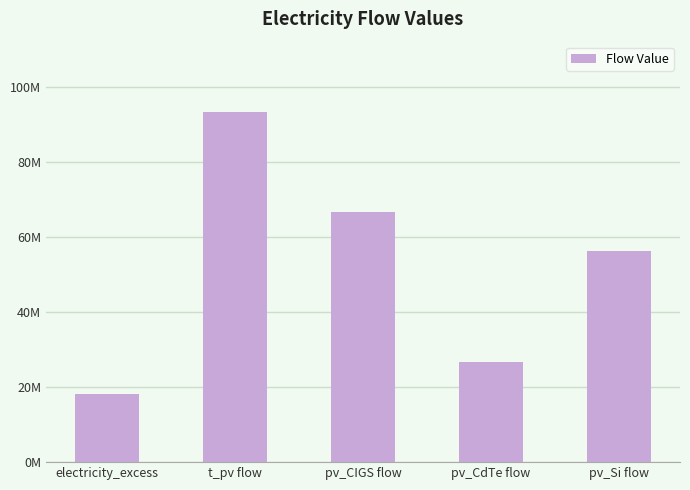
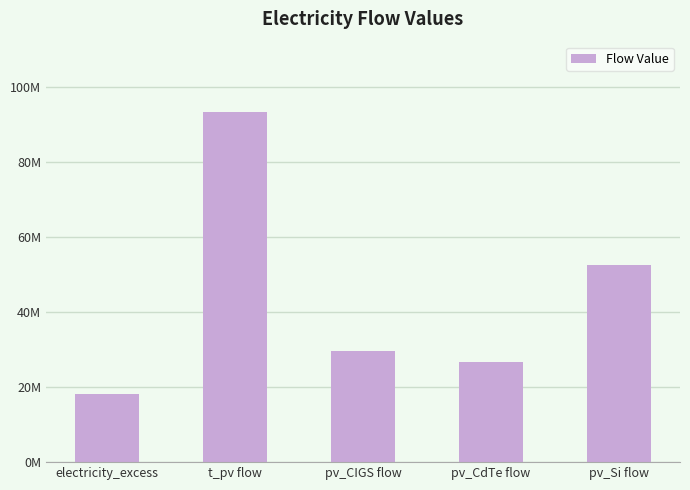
pv_CIGS flow: 67000000 -> 30000000
pv_Si flow: 56000000 -> 53000000
